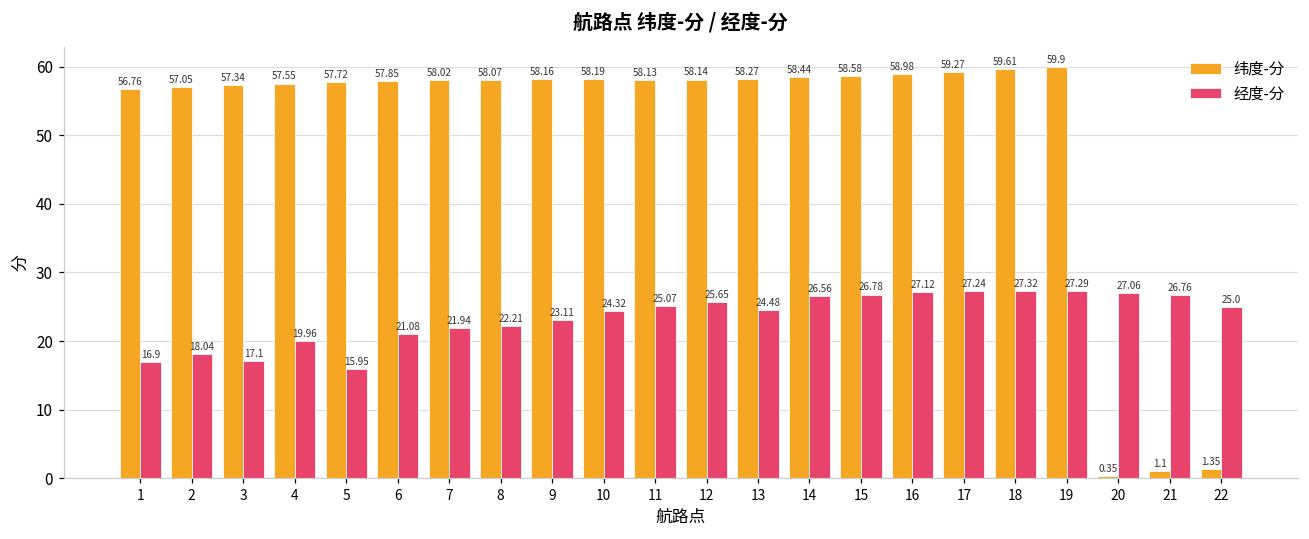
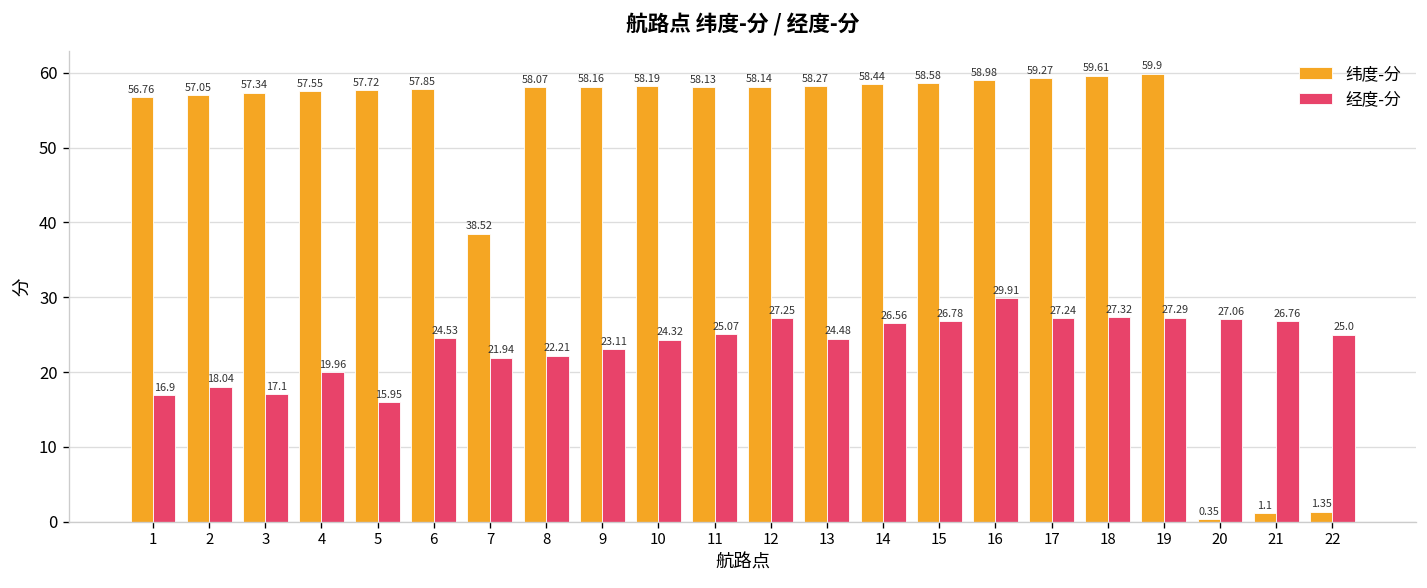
经度-分, 6: 21.08 -> 24.53
纬度-分, 7: 58.02 -> 38.52
经度-分, 12: 25.65 -> 27.25
经度-分, 16: 27.12 -> 29.91
